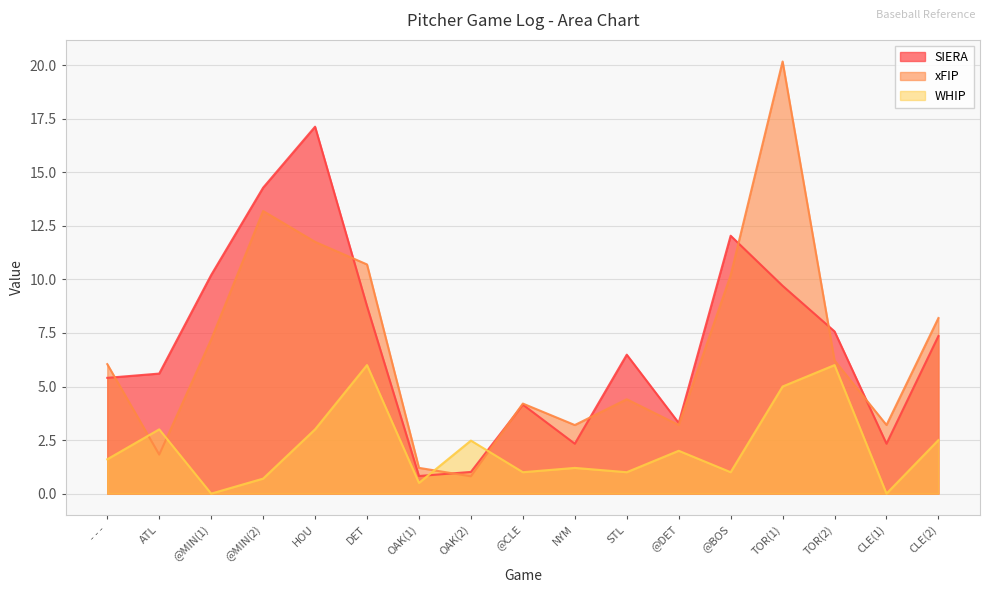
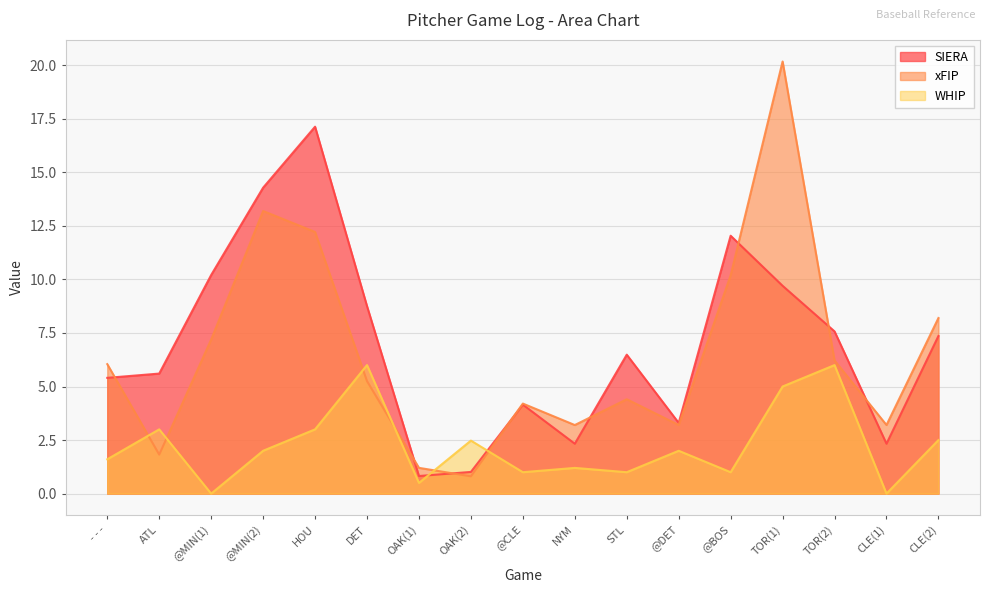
WHIP, @MIN(2): 0.7 -> 2.0
xFIP, HOU: 11.8 -> 12.2
xFIP, DET: 10.7 -> 5.3
